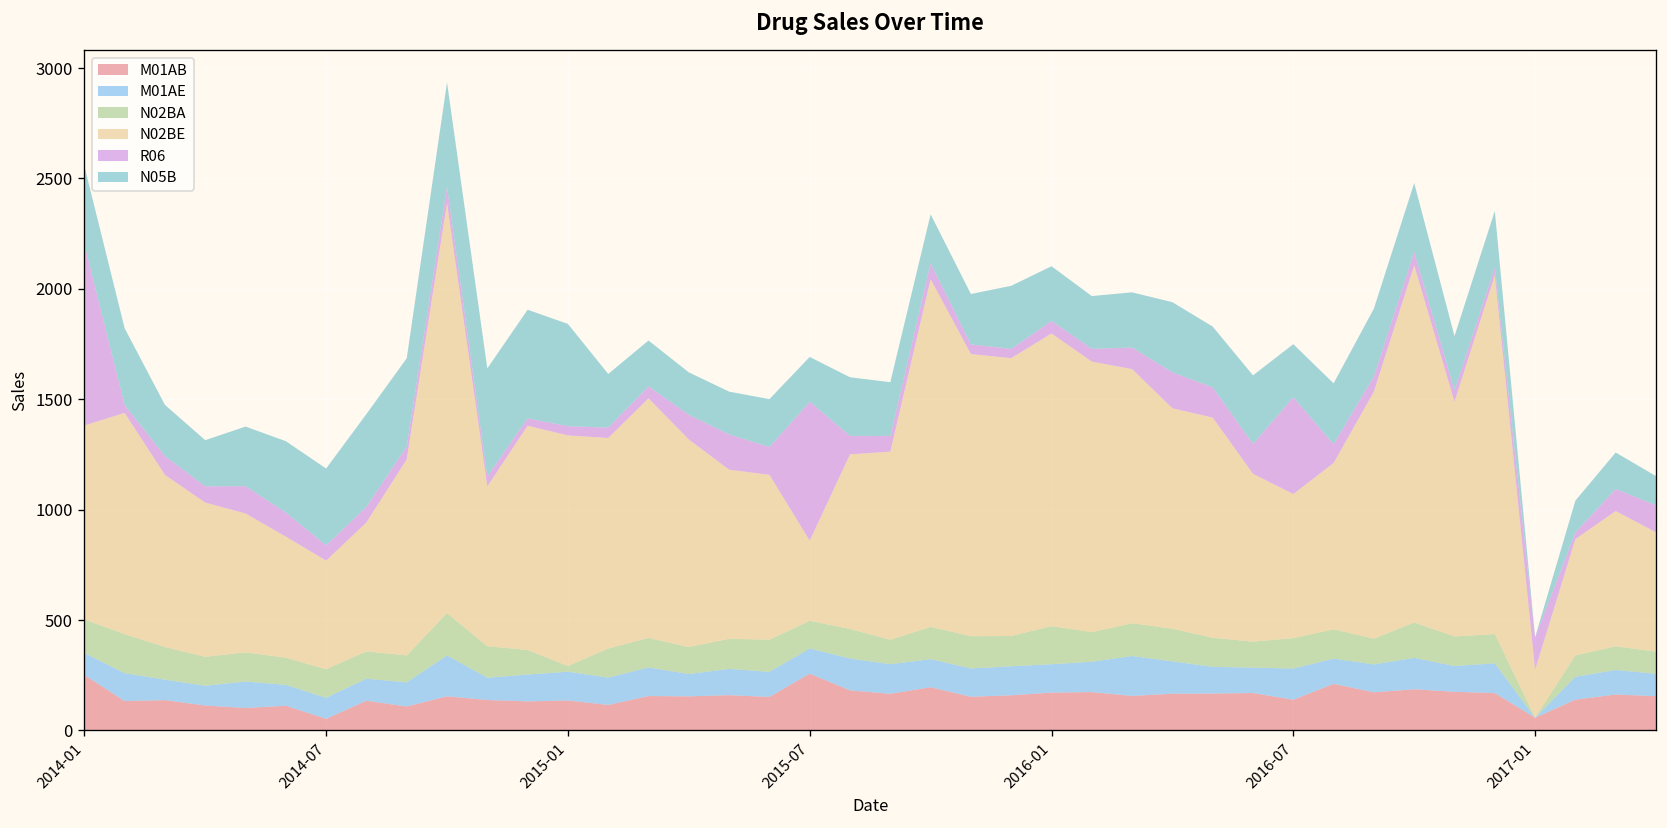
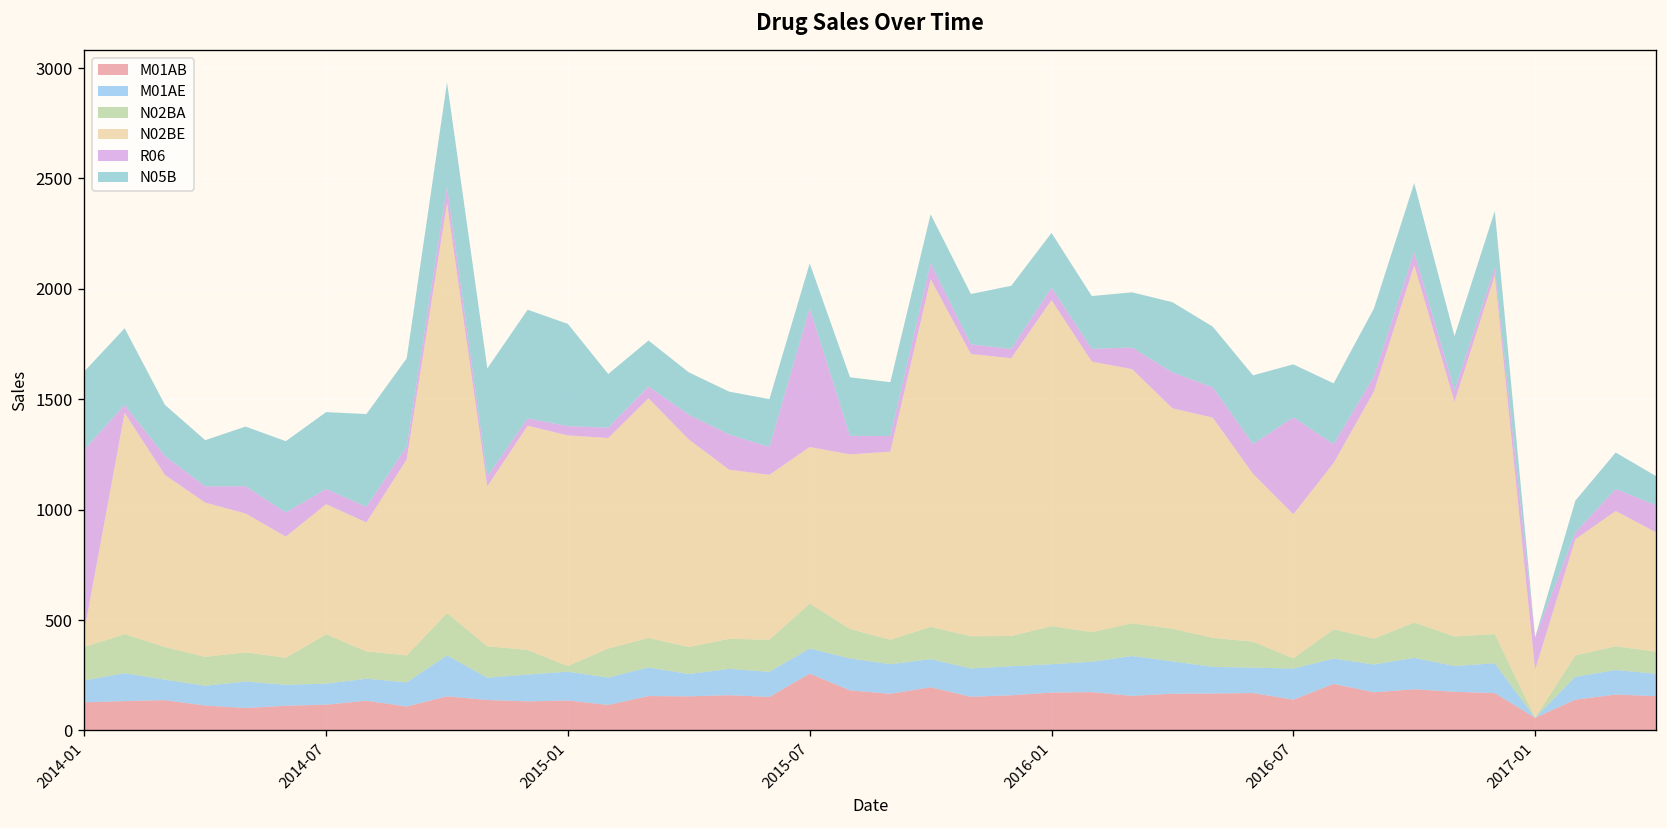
M01AB, 2014-01: 250 -> 130
N02BE, 2014-01: 880 -> 70
M01AB, 2014-07: 50 -> 120
N02BA, 2014-07: 130 -> 220
N02BE, 2014-07: 490 -> 590
N02BA, 2015-07: 130 -> 200
N02BE, 2015-07: 360 -> 710
N02BE, 2016-01: 1330 -> 1480
N02BA, 2016-07: 140 -> 50
